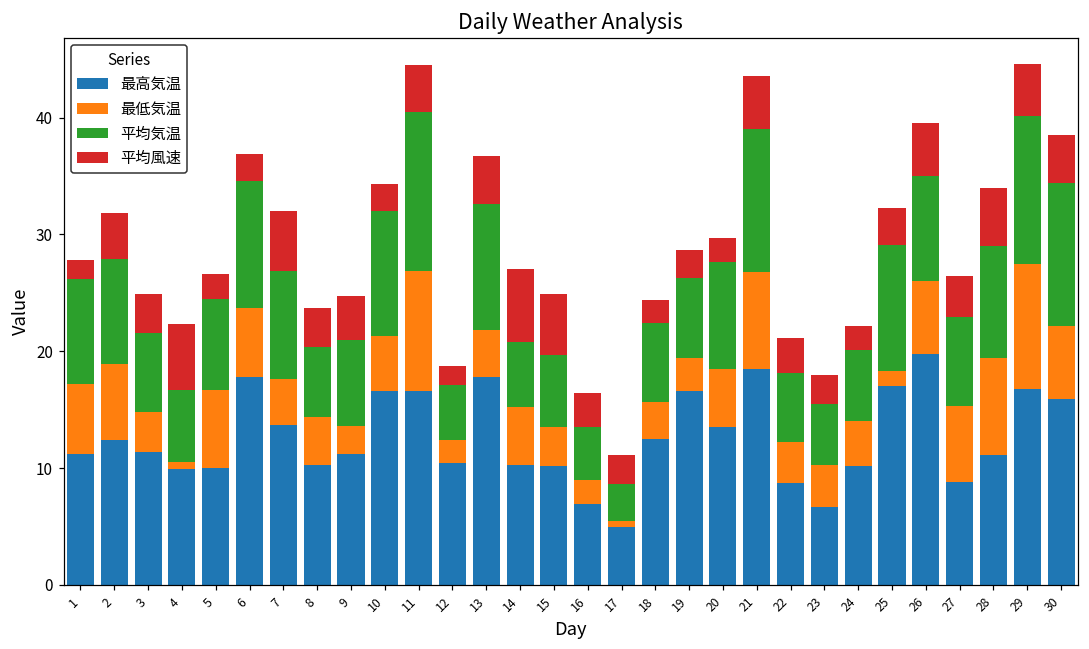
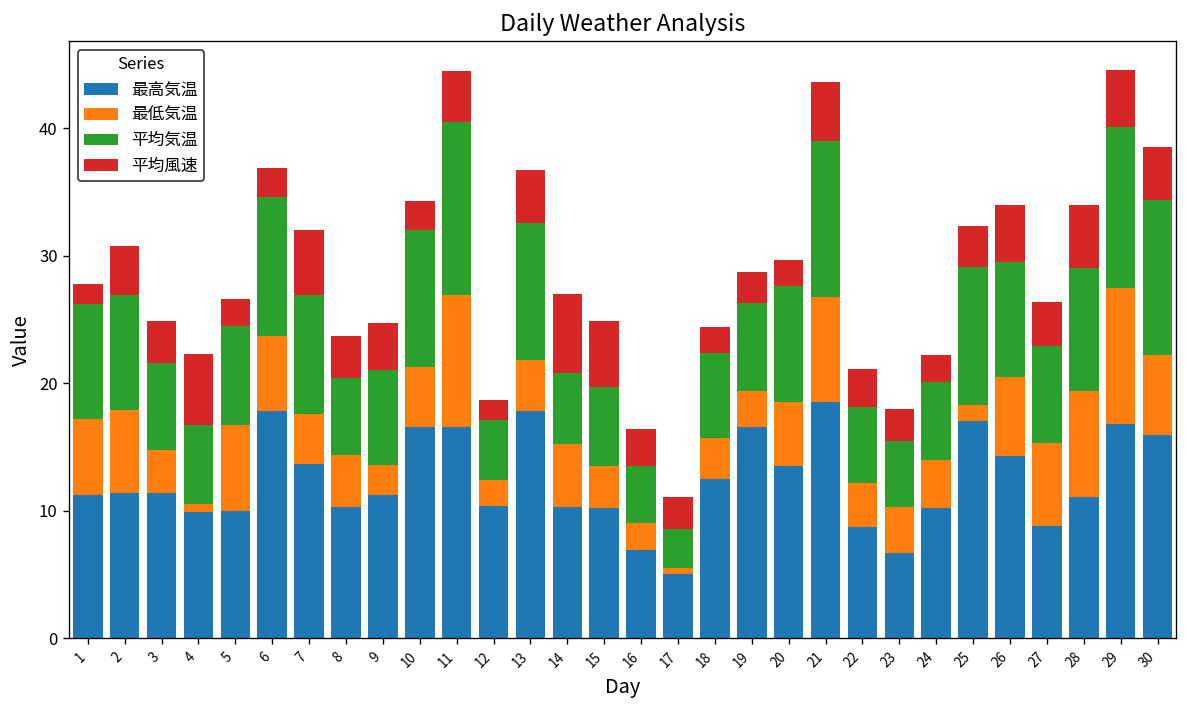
最高気温, 2: 12.4 -> 11.4
最高気温, 26: 19.8 -> 14.3
